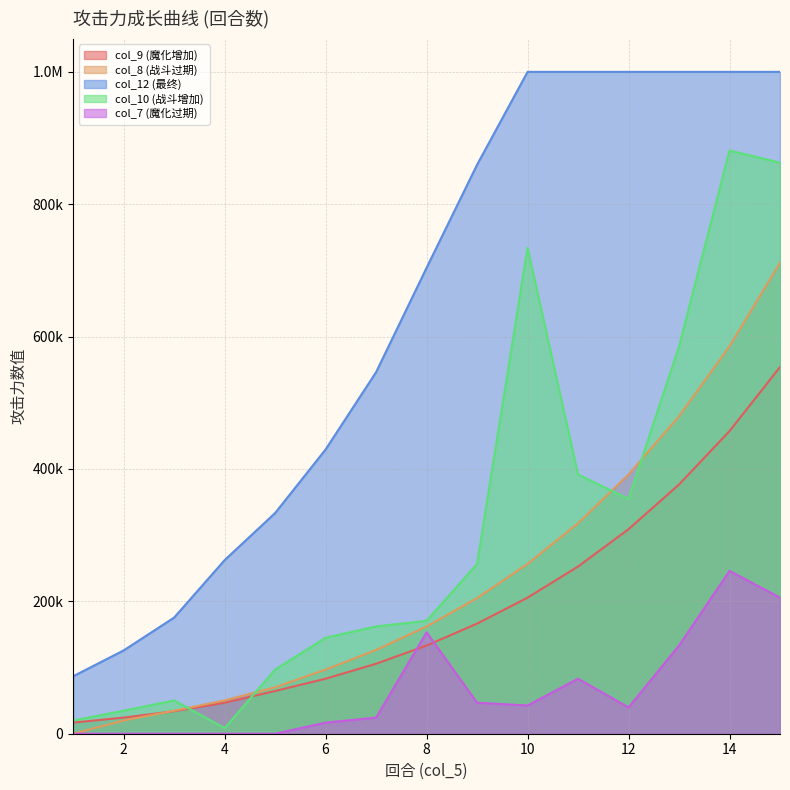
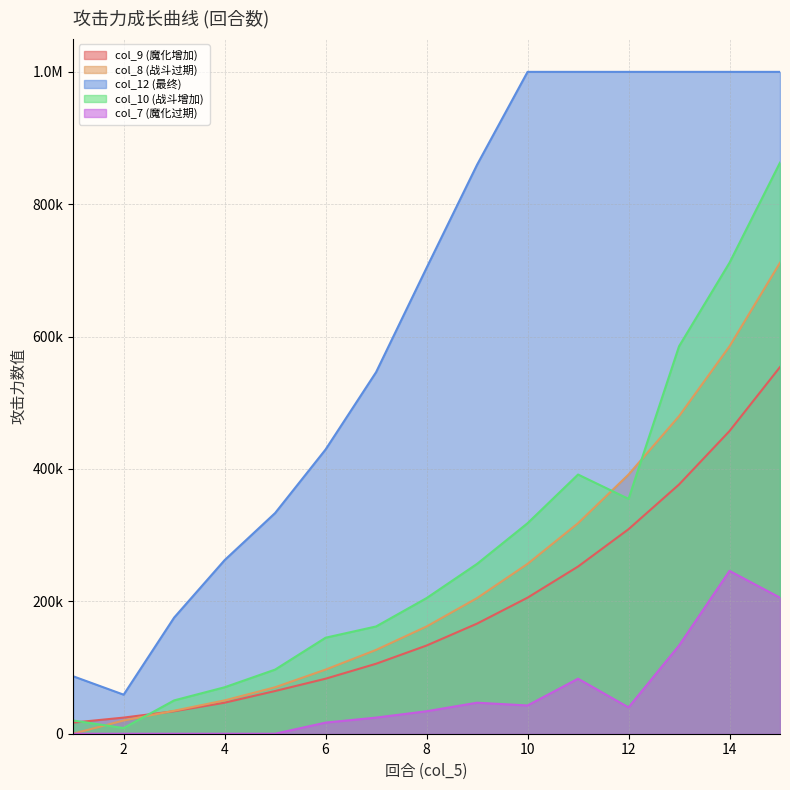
col_12 (最终), 2: 130000 -> 60000
col_10 (战斗增加), 2: 30000 -> 10000
col_10 (战斗增加), 4: 10000 -> 70000
col_10 (战斗增加), 8: 170000 -> 200000
col_7 (魔化过期), 8: 150000 -> 30000
col_10 (战斗增加), 10: 730000 -> 320000
col_10 (战斗增加), 14: 880000 -> 710000
